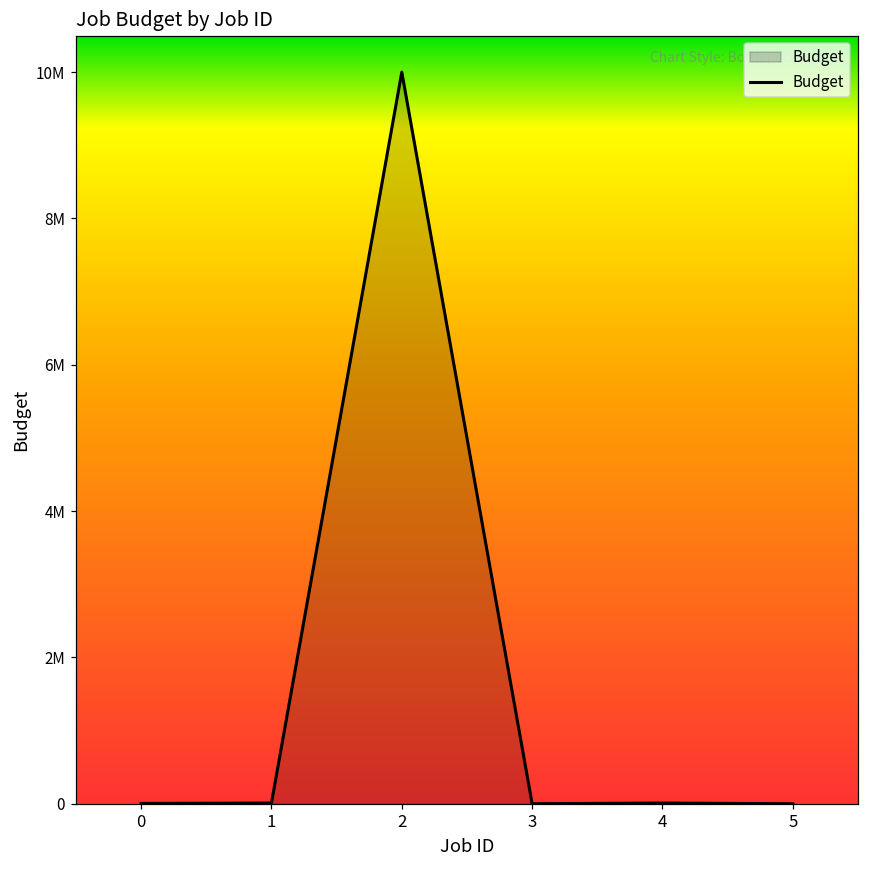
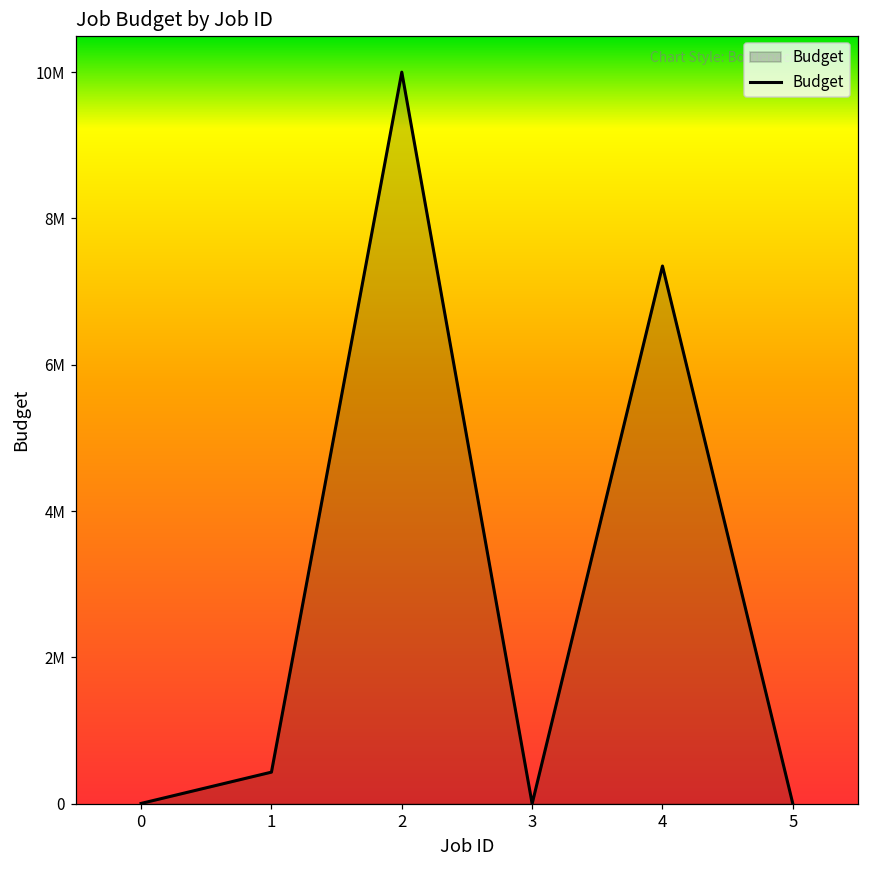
1: 0 -> 400000
4: 0 -> 7400000
